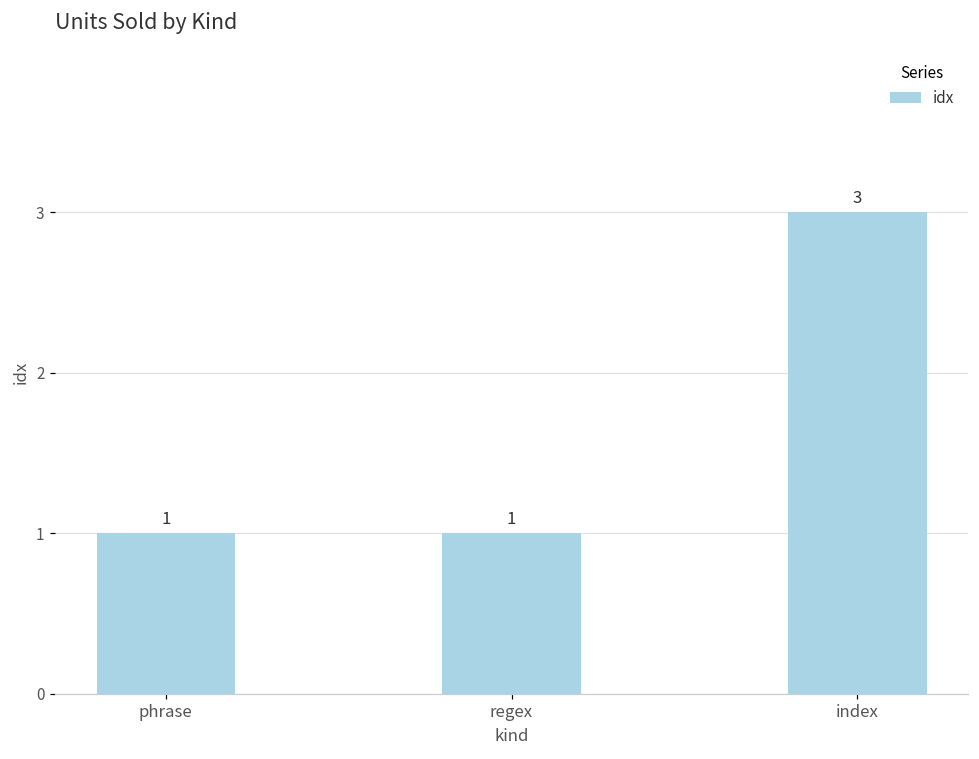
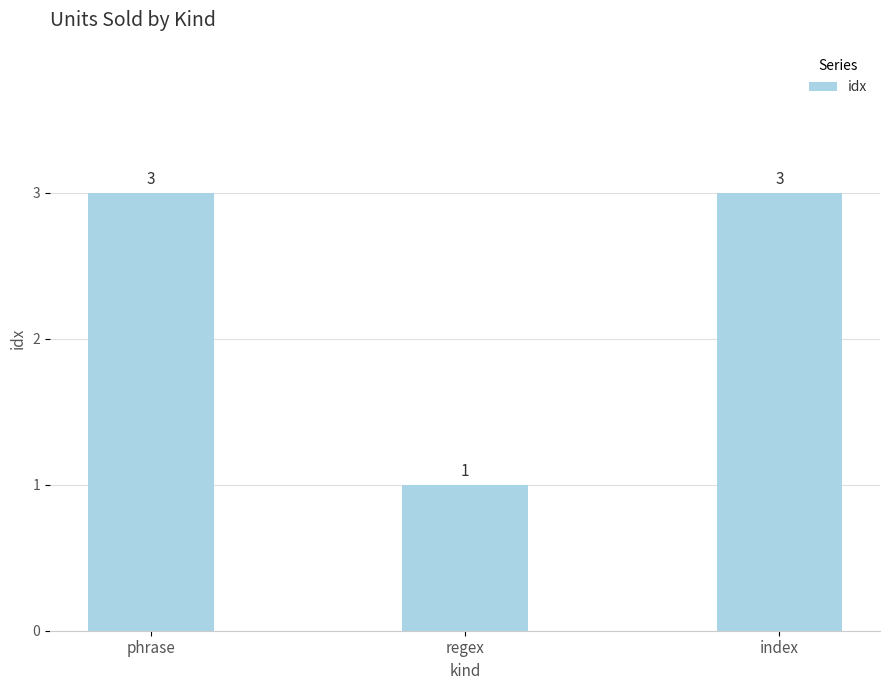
phrase: 1 -> 3
